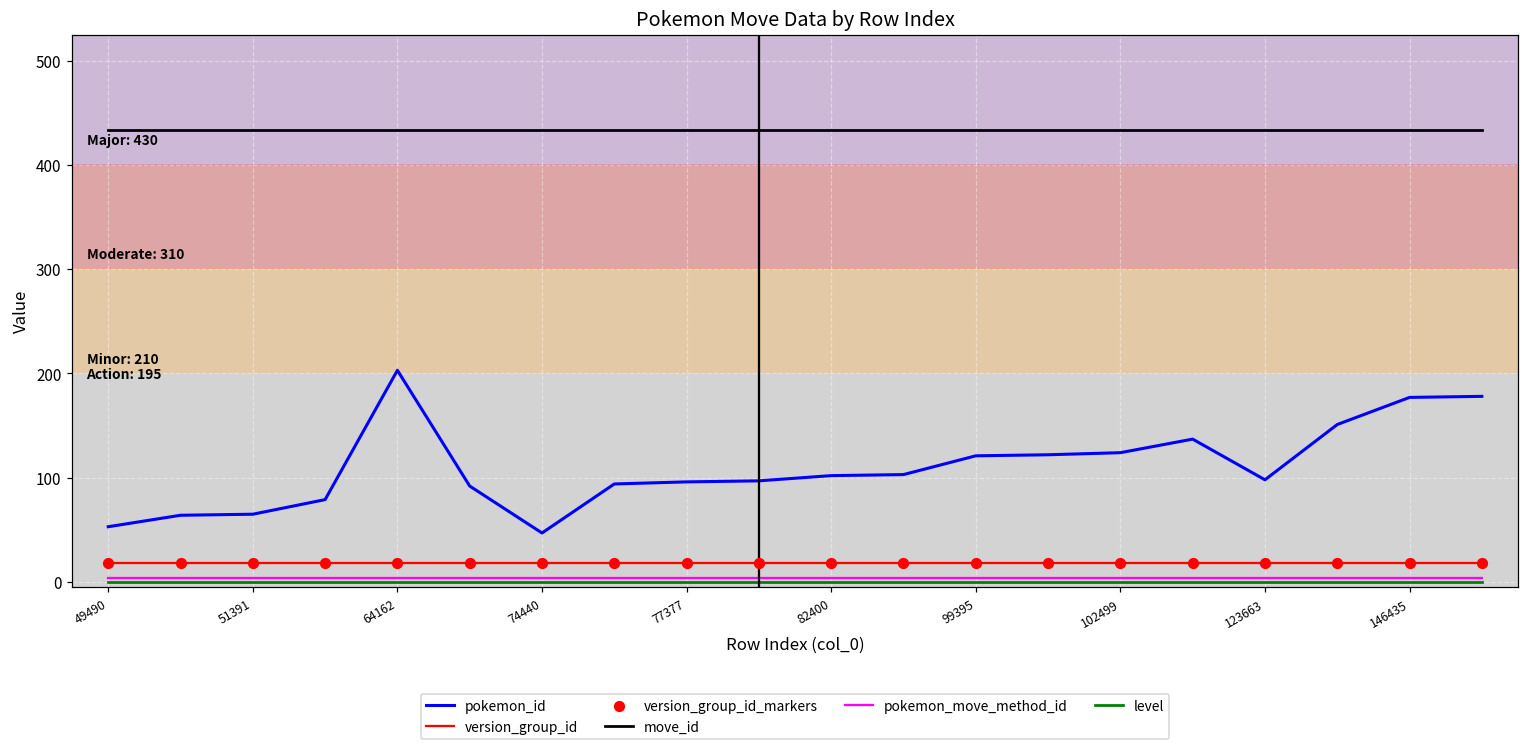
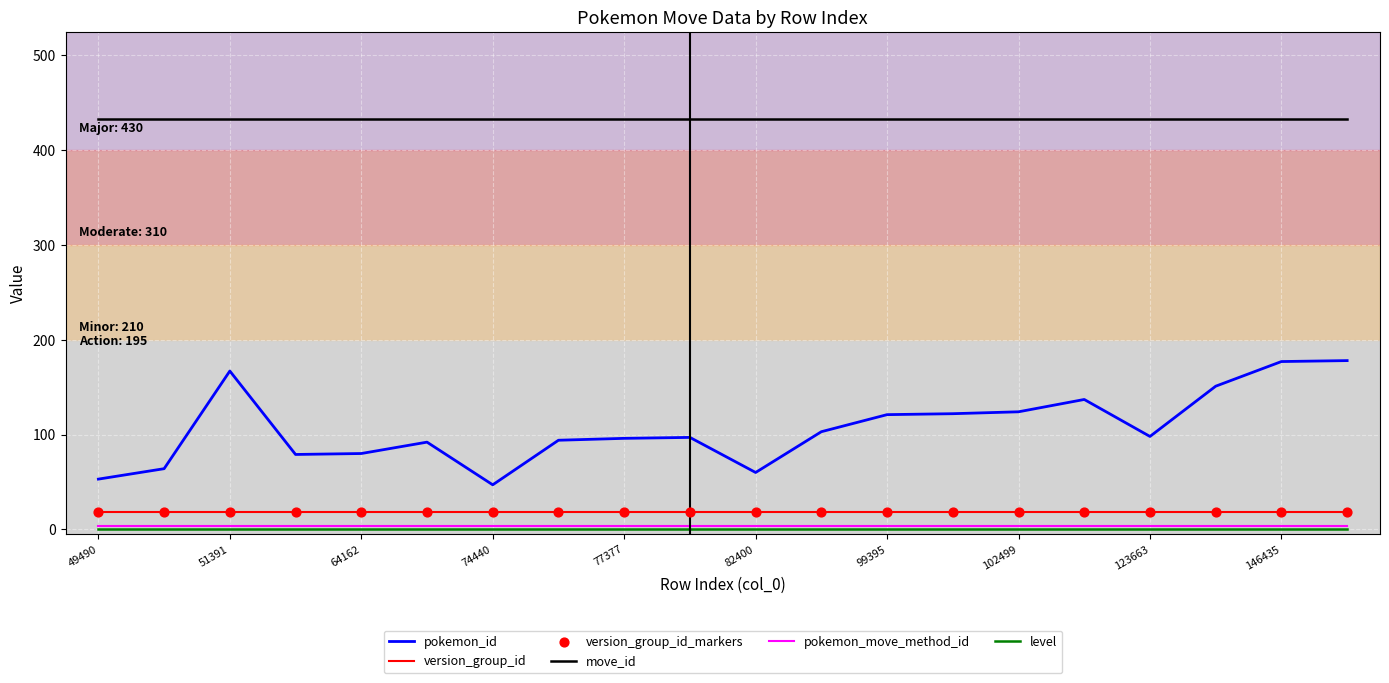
pokemon_id, 51391: 70 -> 170
pokemon_id, 64162: 200 -> 80
pokemon_id, 82400: 100 -> 60
